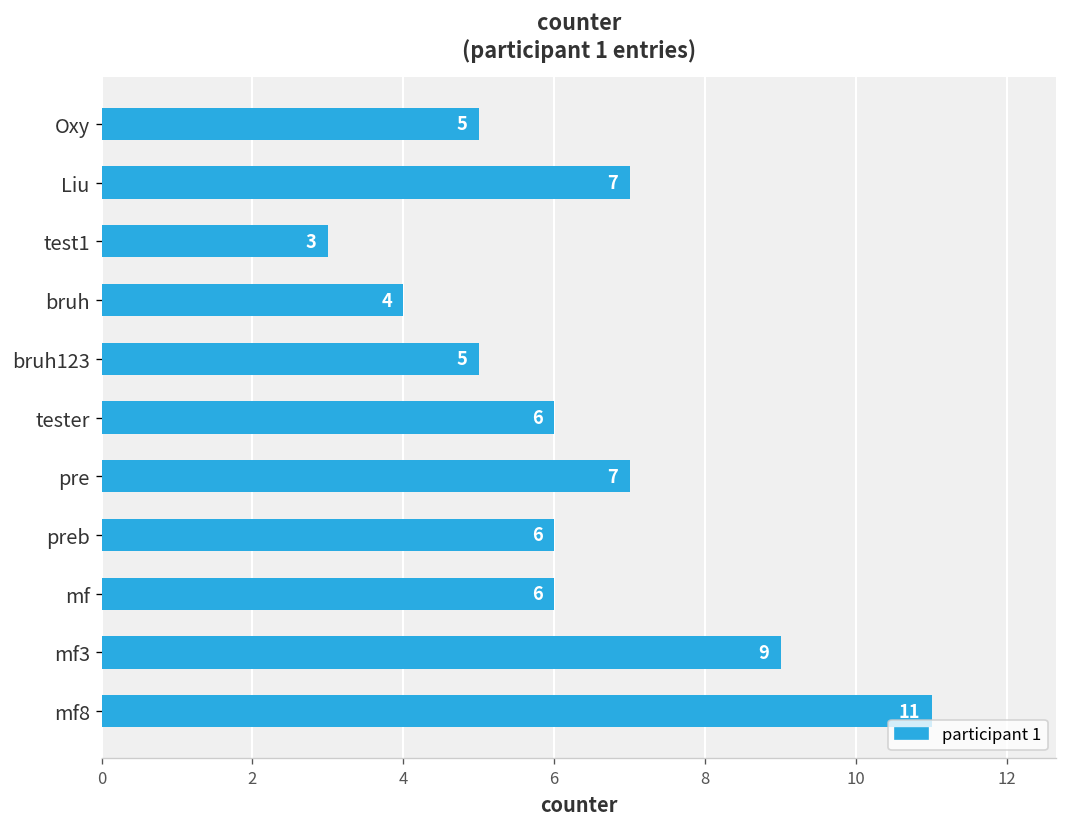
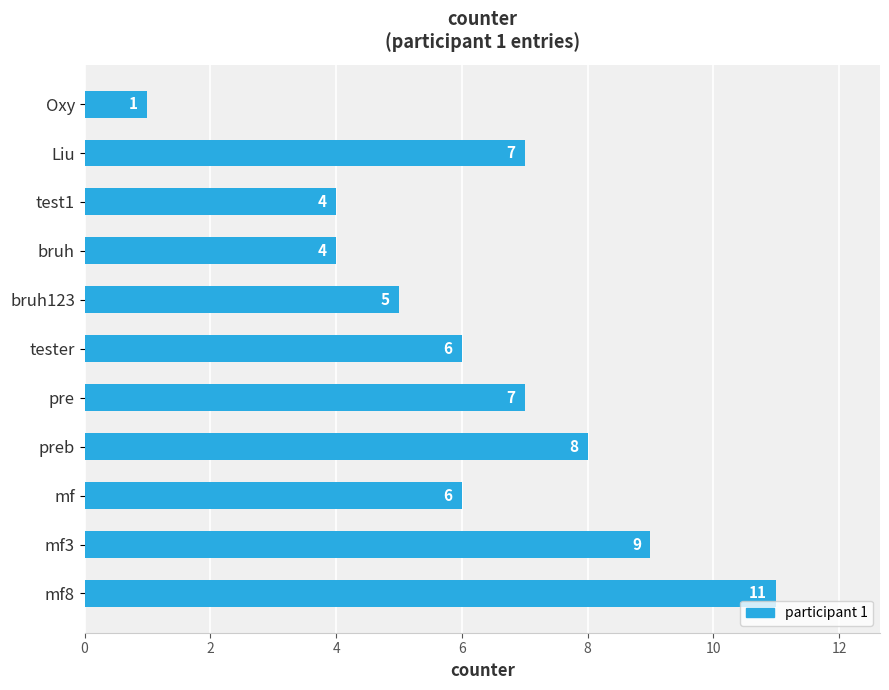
Oxy: 5 -> 1
test1: 3 -> 4
preb: 6 -> 8
